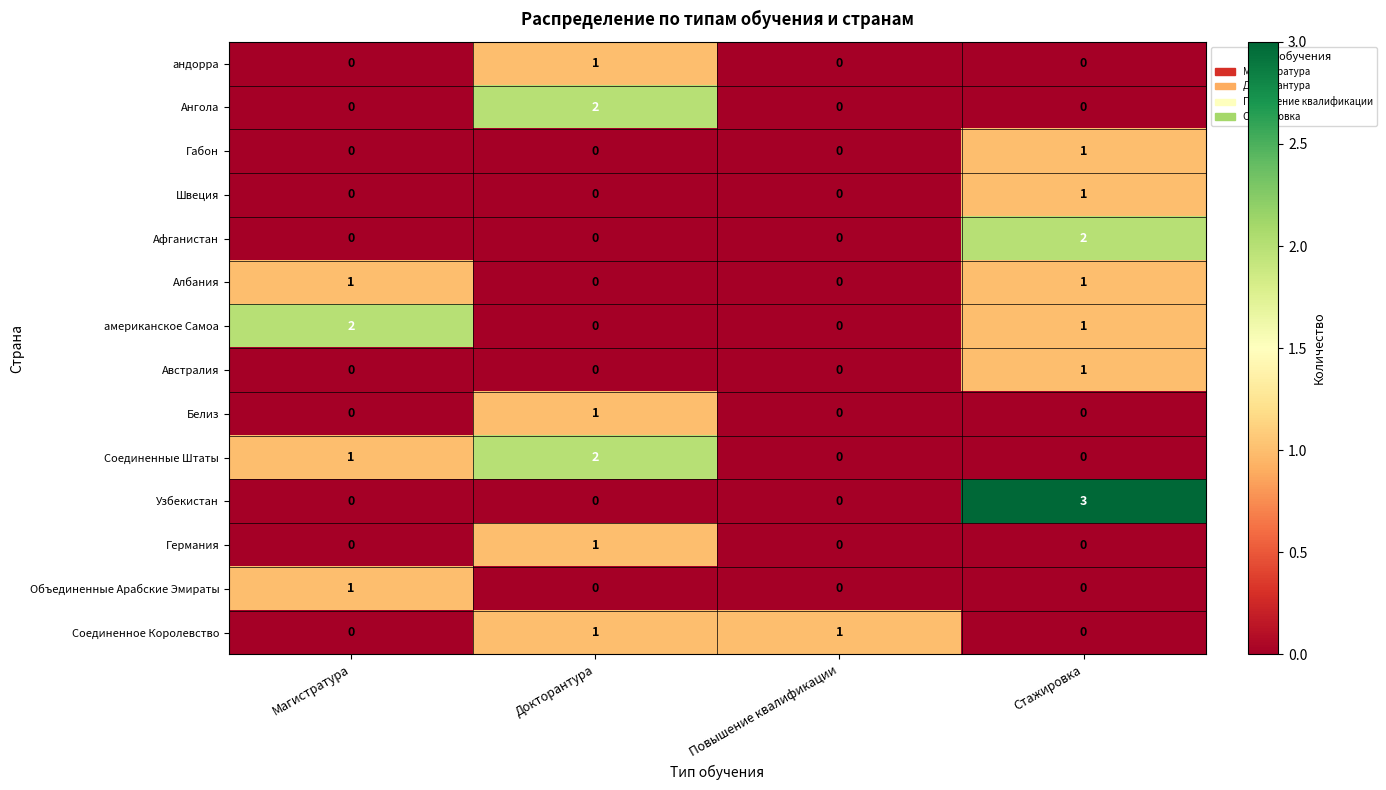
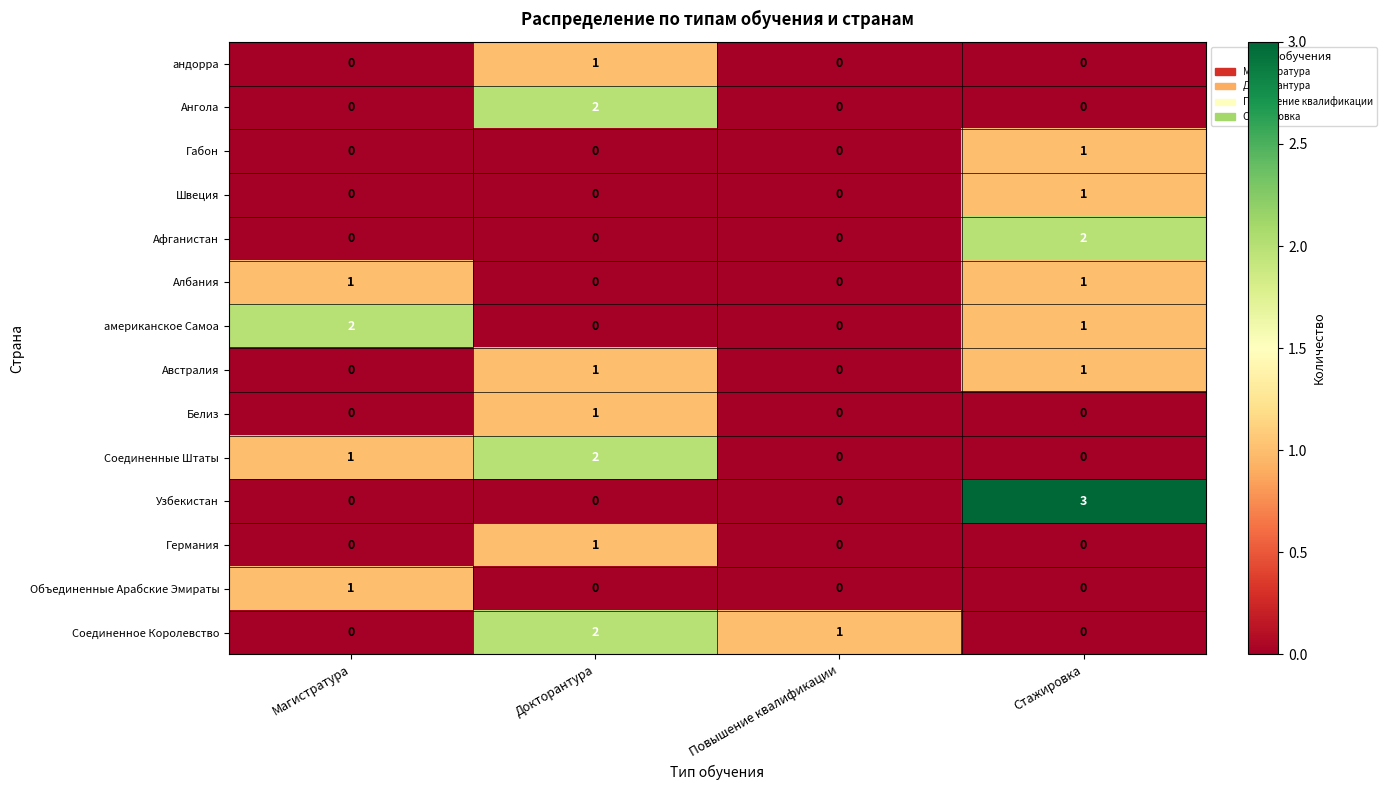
Австралия, Докторантура: 0 -> 1
Соединенное Королевство, Докторантура: 1 -> 2
